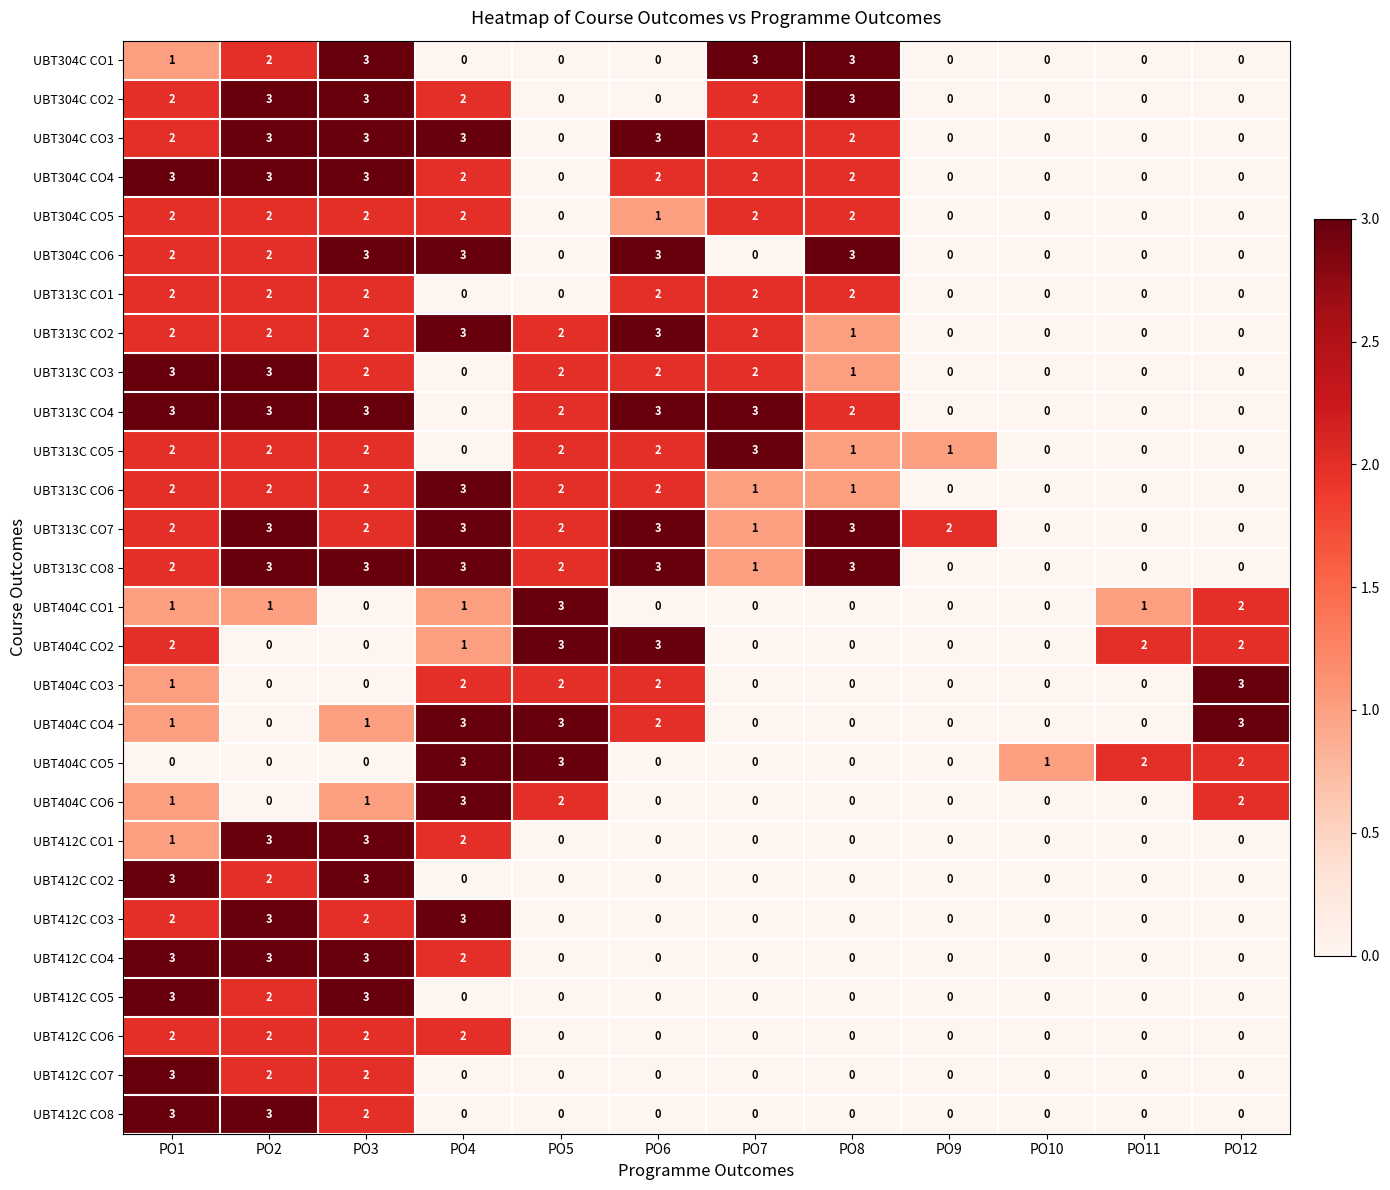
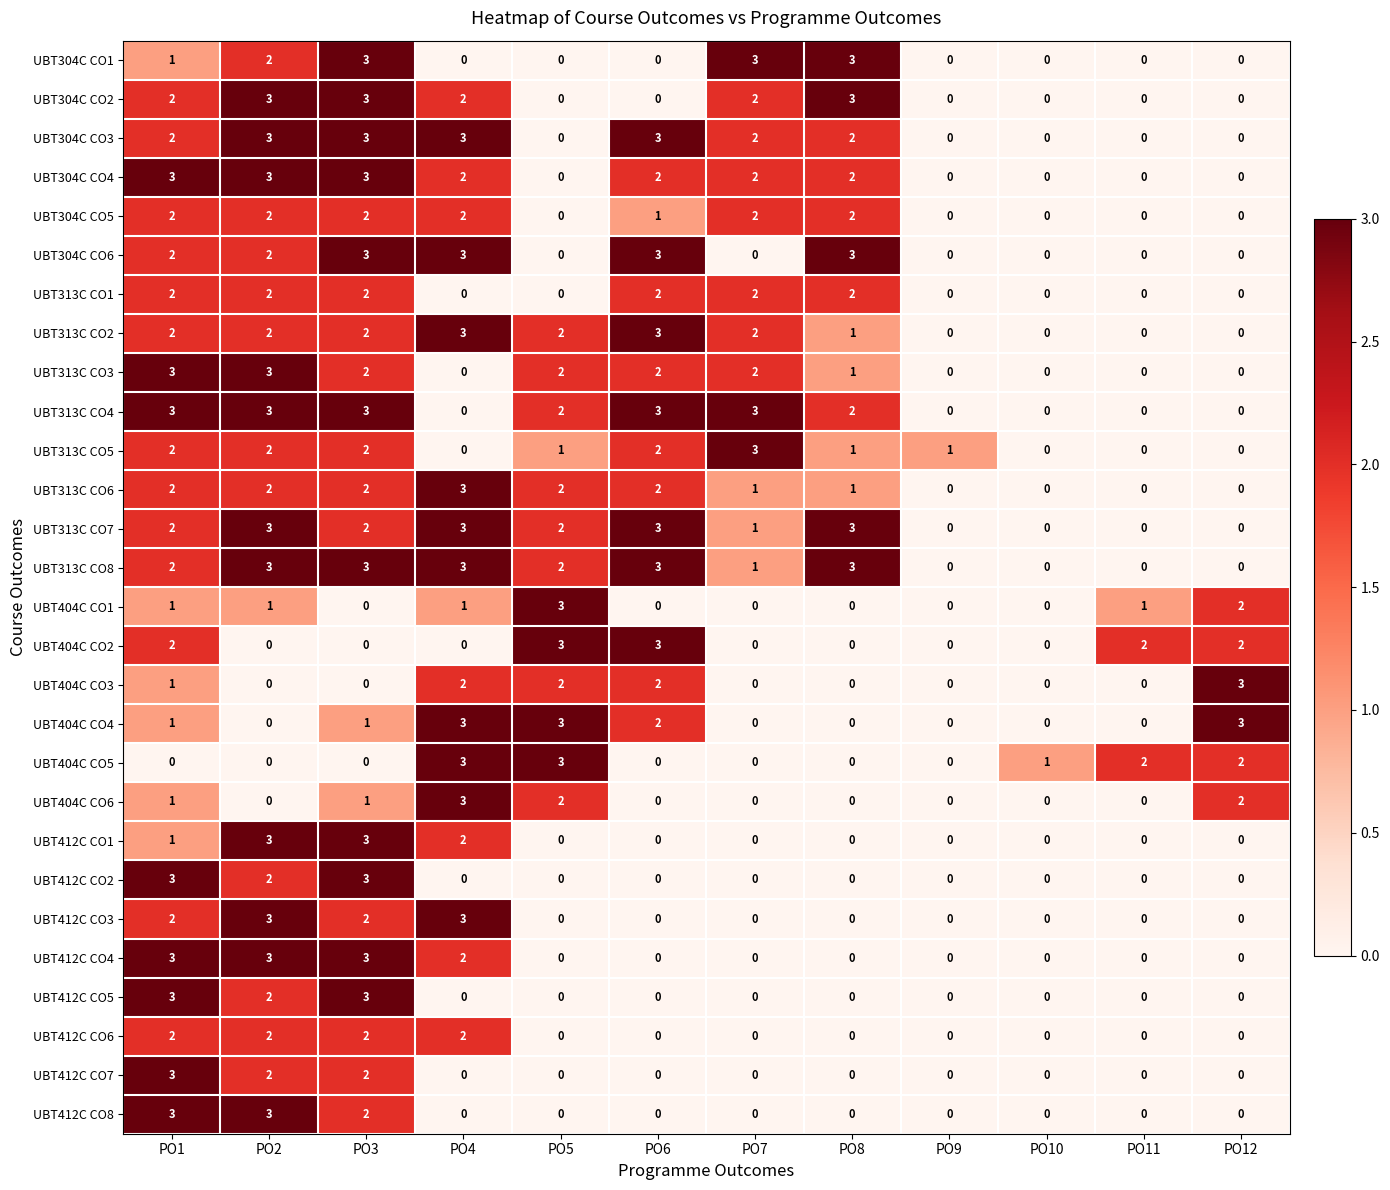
UBT313C CO5, PO5: 2 -> 1
UBT313C CO7, PO9: 2 -> 0
UBT404C CO2, PO4: 1 -> 0
